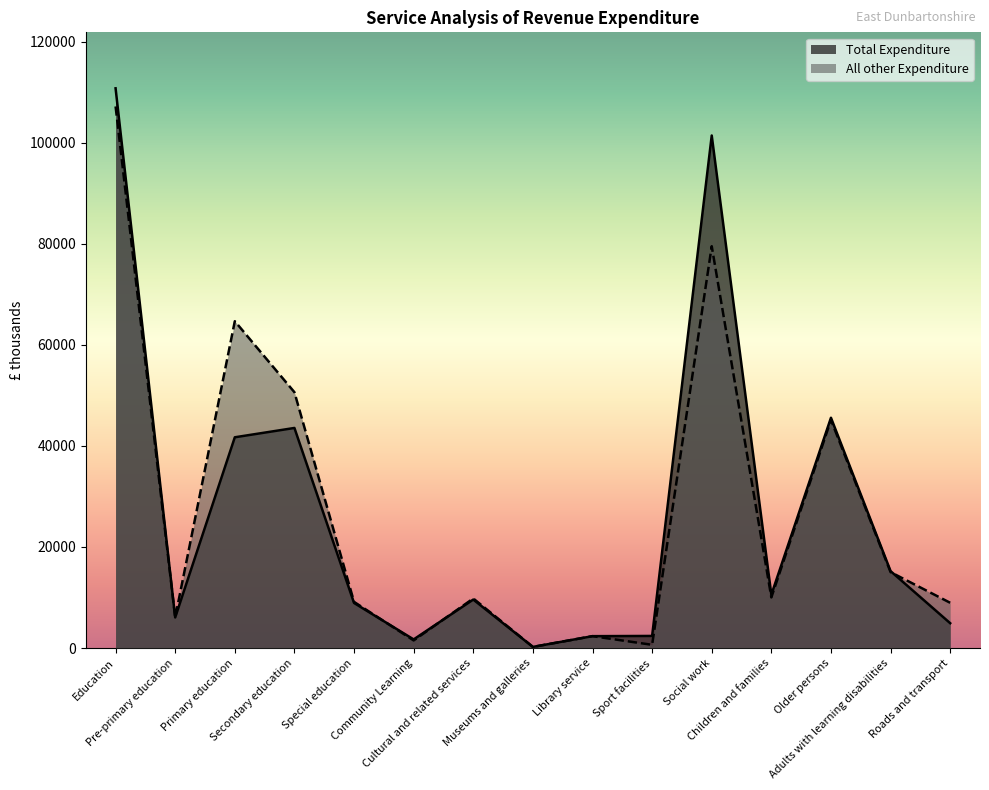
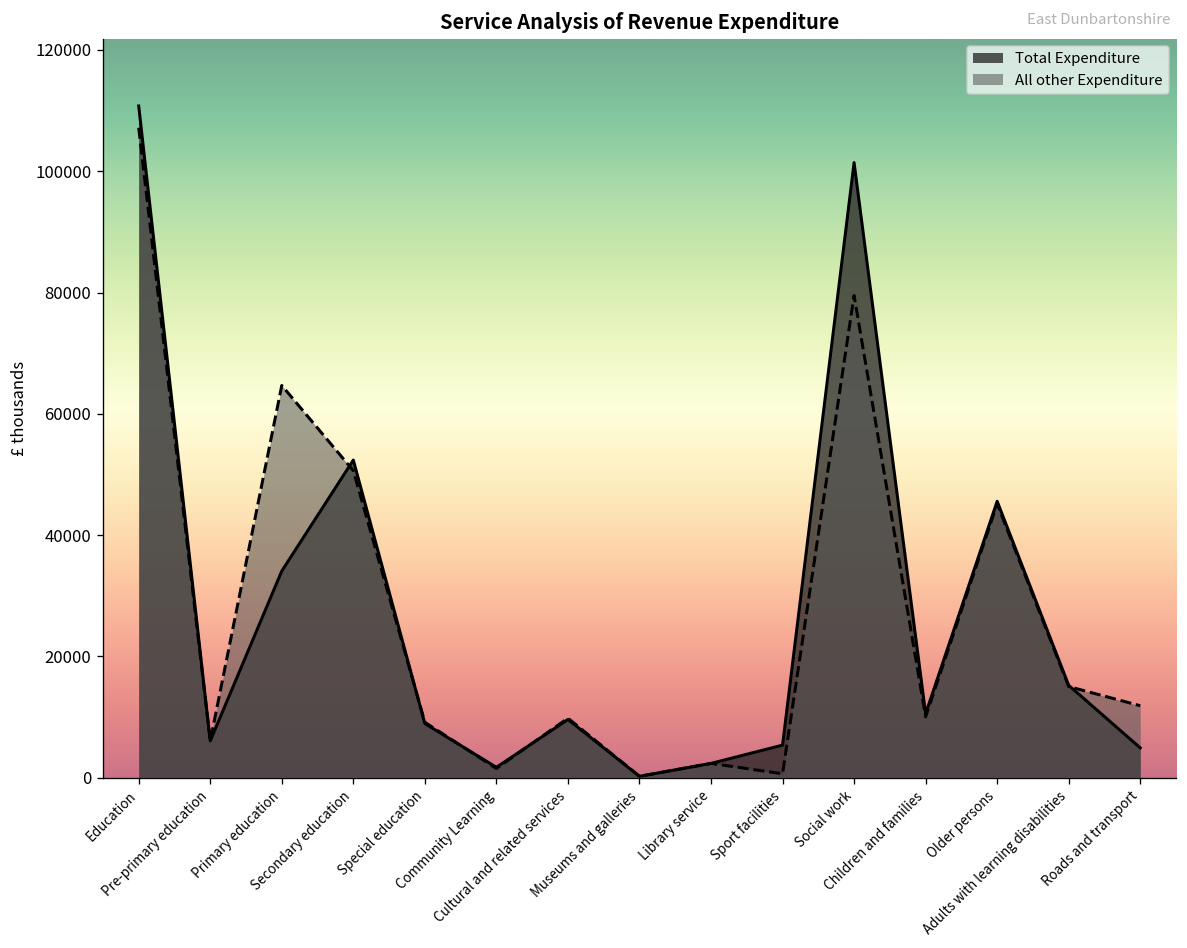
Total Expenditure, Primary education: 42000 -> 34000
Total Expenditure, Secondary education: 44000 -> 52000
Total Expenditure, Sport facilities: 2000 -> 5000
All other Expenditure, Roads and transport: 9000 -> 12000
